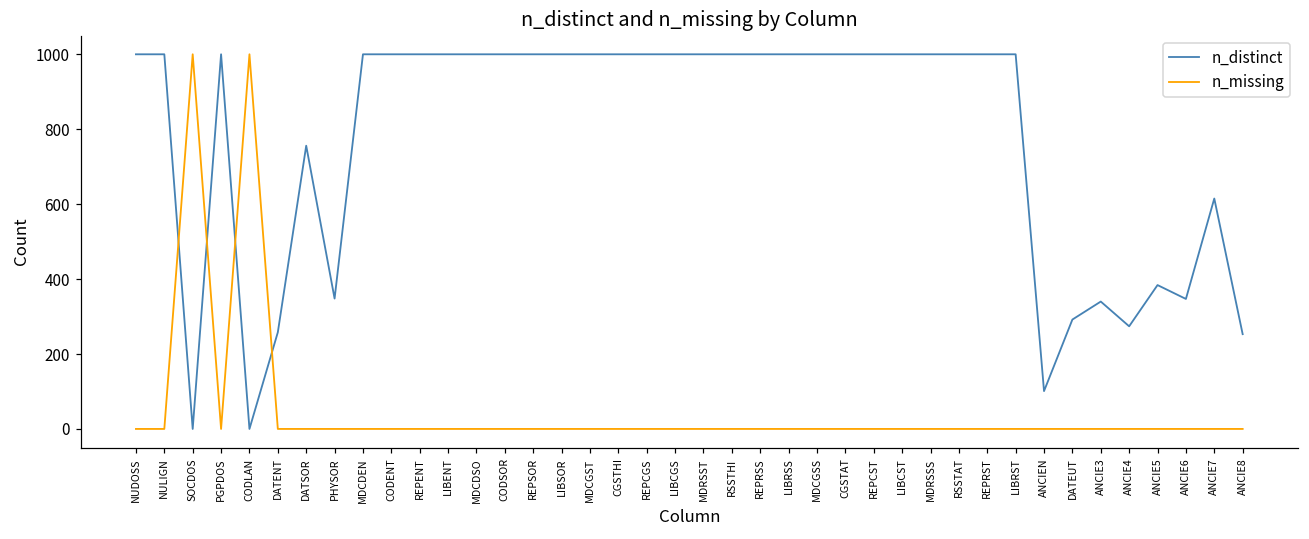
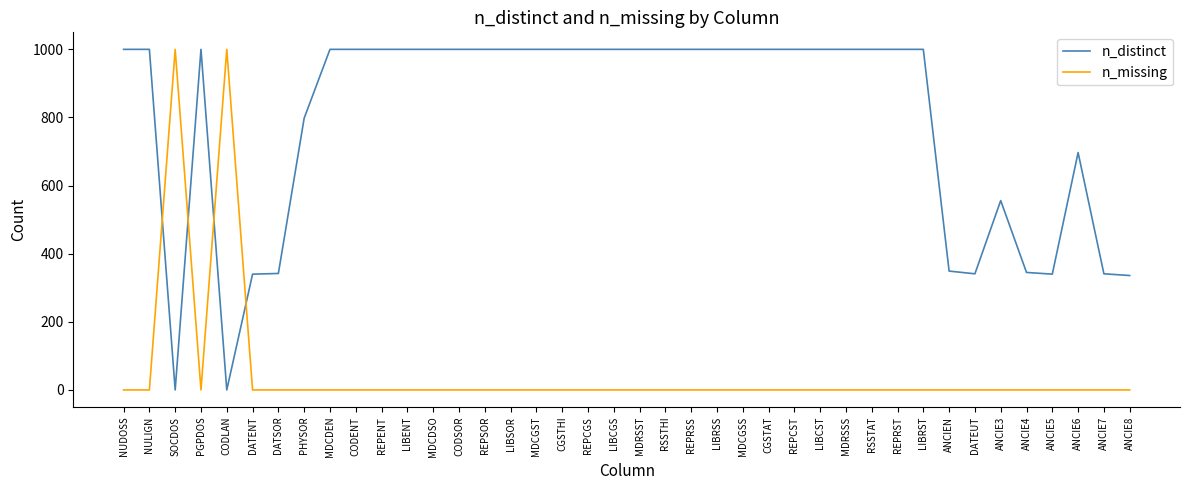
n_distinct, DATENT: 260 -> 340
n_distinct, DATSOR: 760 -> 340
n_distinct, PHYSOR: 350 -> 800
n_distinct, ANCIEN: 100 -> 350
n_distinct, DATEUT: 290 -> 340
n_distinct, ANCIE3: 340 -> 560
n_distinct, ANCIE4: 270 -> 350
n_distinct, ANCIE5: 380 -> 340
n_distinct, ANCIE6: 350 -> 700
n_distinct, ANCIE7: 620 -> 340
n_distinct, ANCIE8: 250 -> 340
